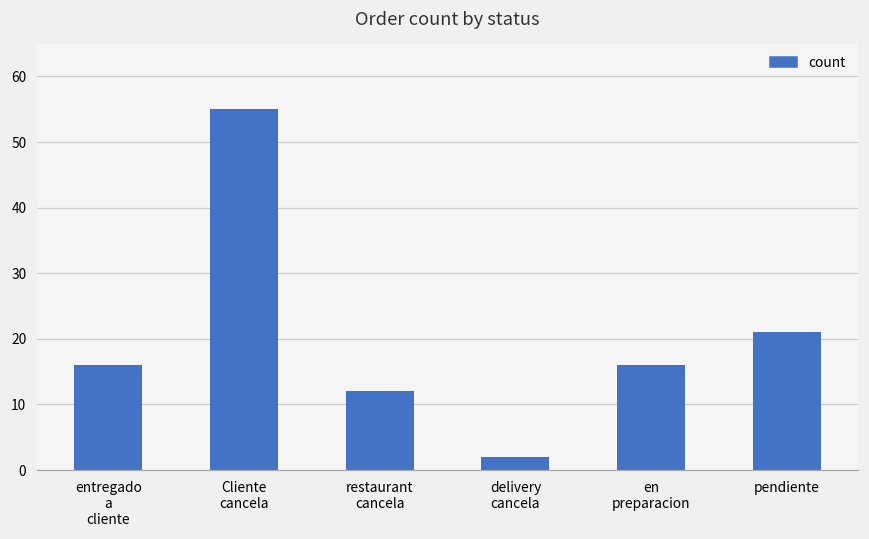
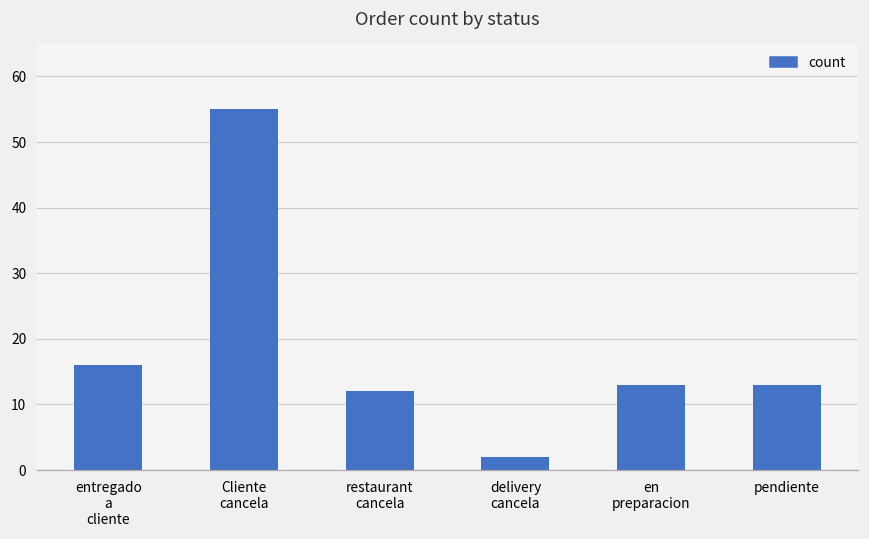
en preparacion: 16 -> 13
pendiente: 21 -> 13
